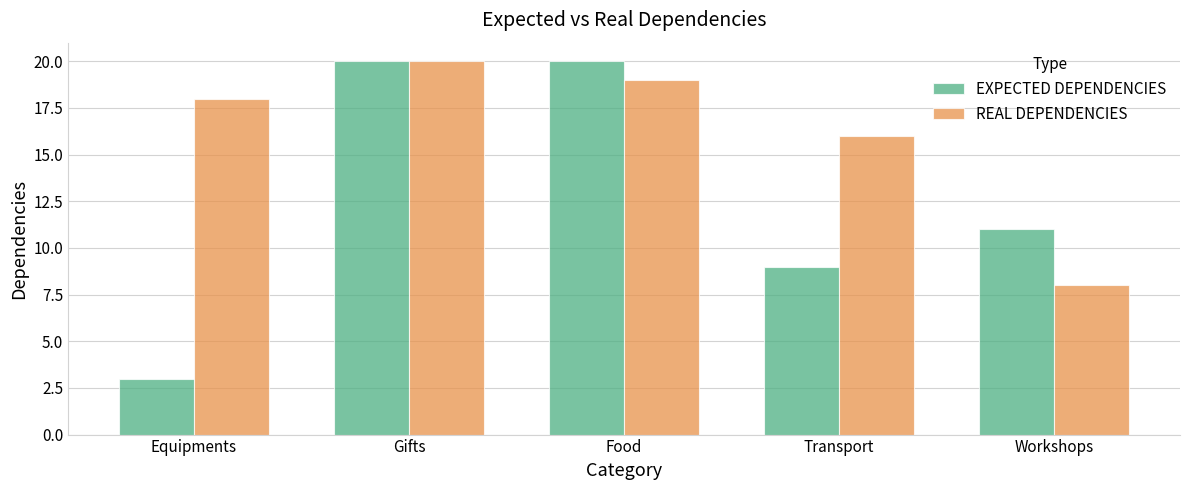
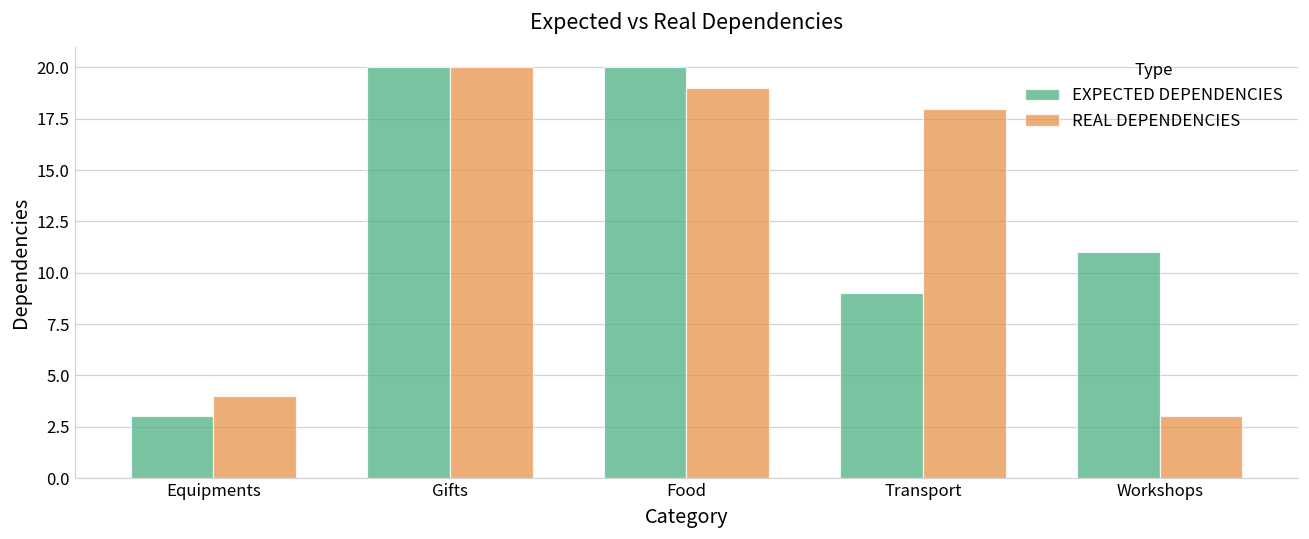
REAL DEPENDENCIES, Equipments: 18 -> 4
REAL DEPENDENCIES, Transport: 16 -> 18
REAL DEPENDENCIES, Workshops: 8 -> 3
